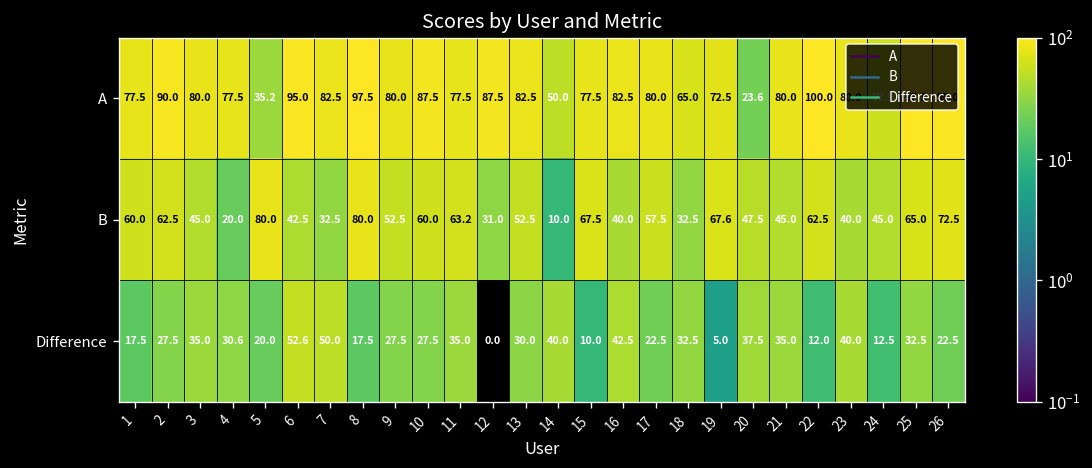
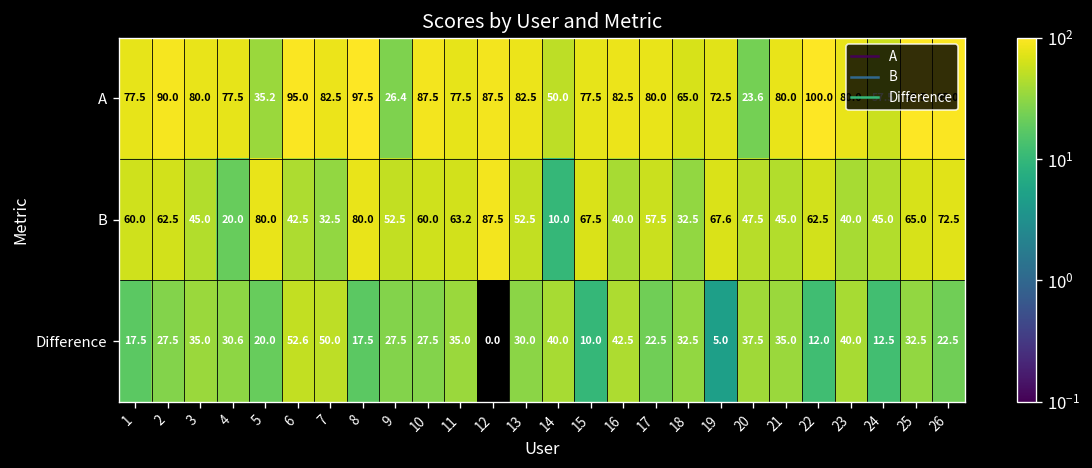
A, 9: 80.0 -> 26.4
B, 12: 31.0 -> 87.5
